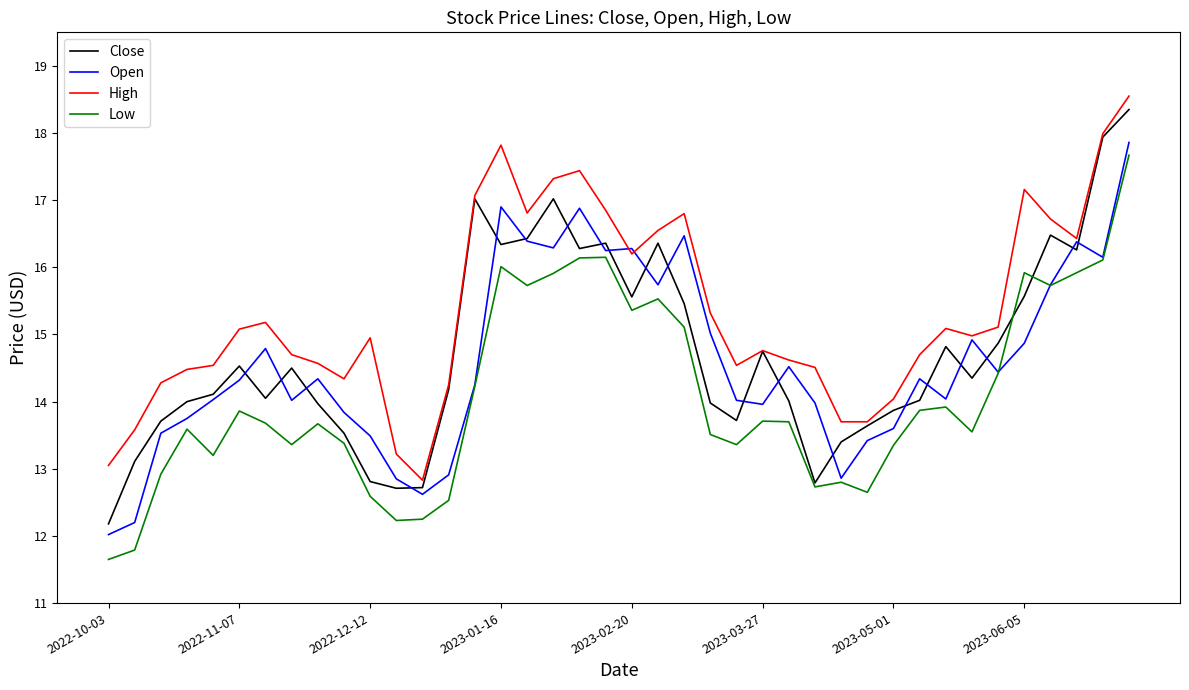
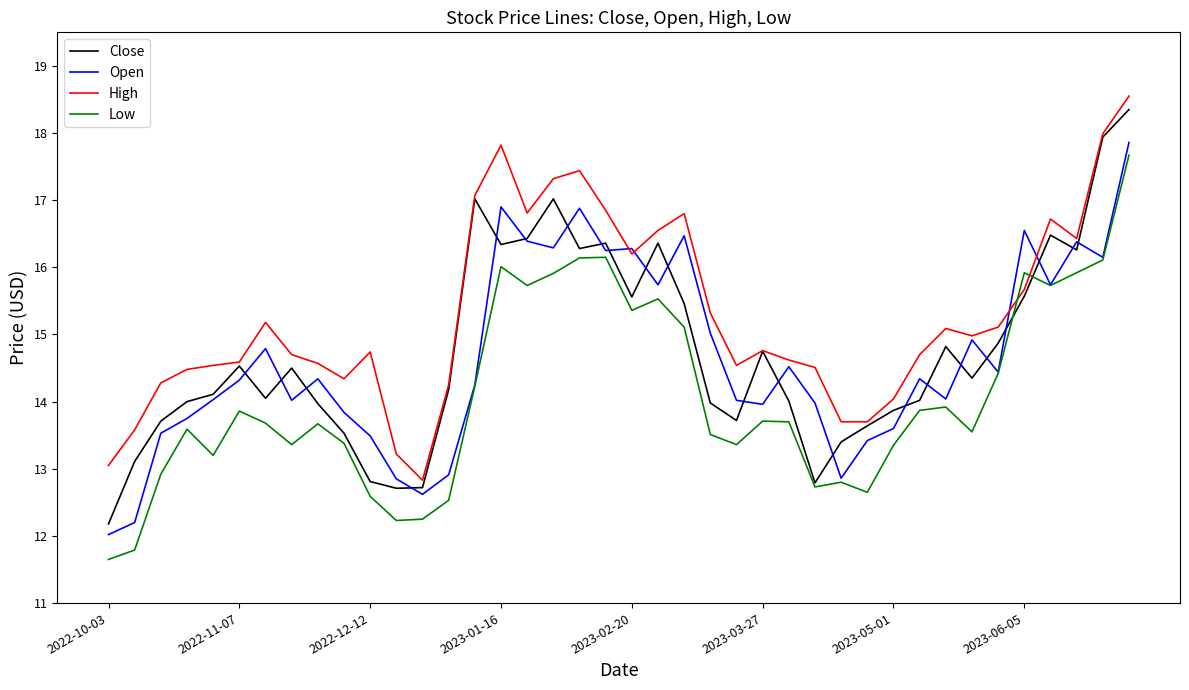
High, 2022-11-07: 15.1 -> 14.6
High, 2022-12-12: 15.0 -> 14.7
Open, 2023-06-05: 14.9 -> 16.6
High, 2023-06-05: 17.2 -> 15.7
